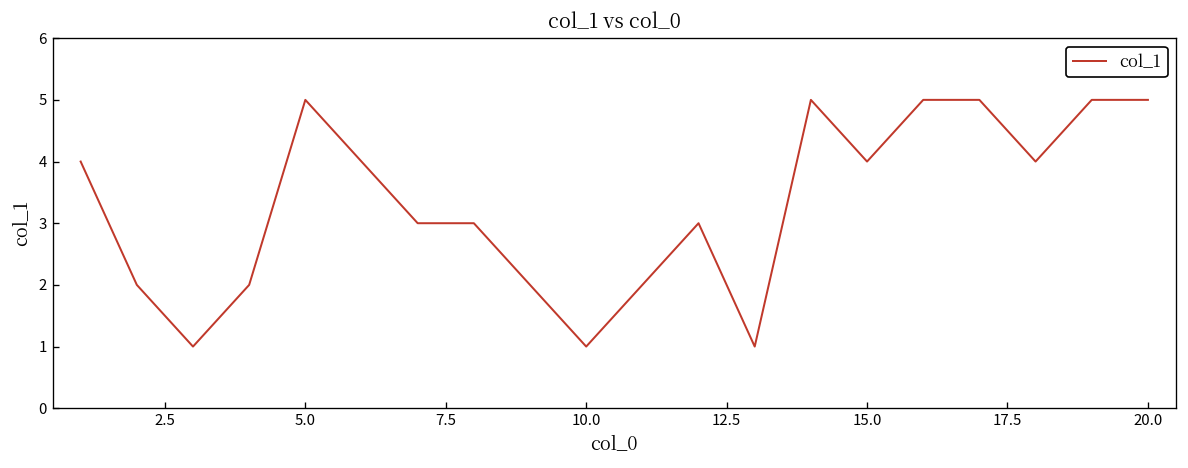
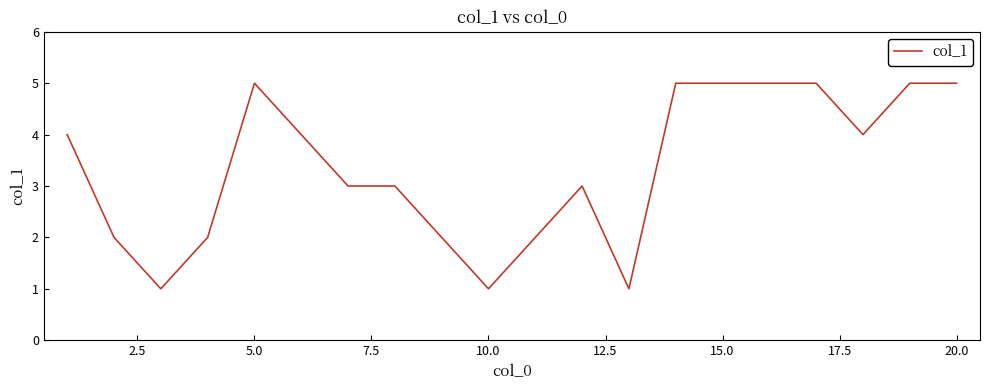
15.0: 4 -> 5
